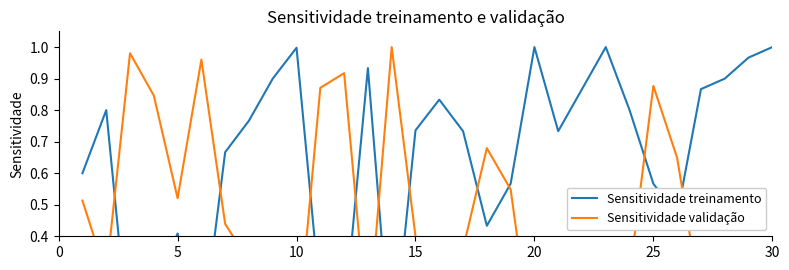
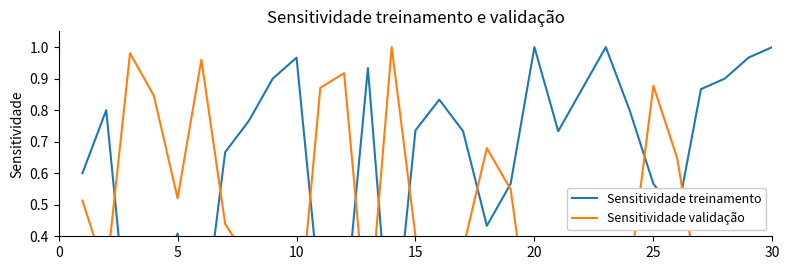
Sensitividade treinamento, 10: 1.00 -> 0.97
